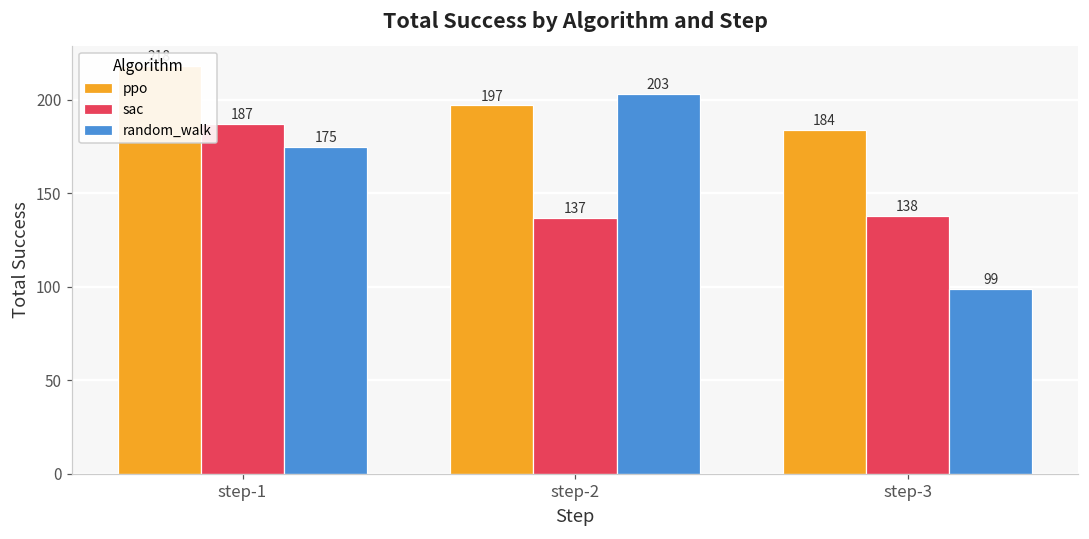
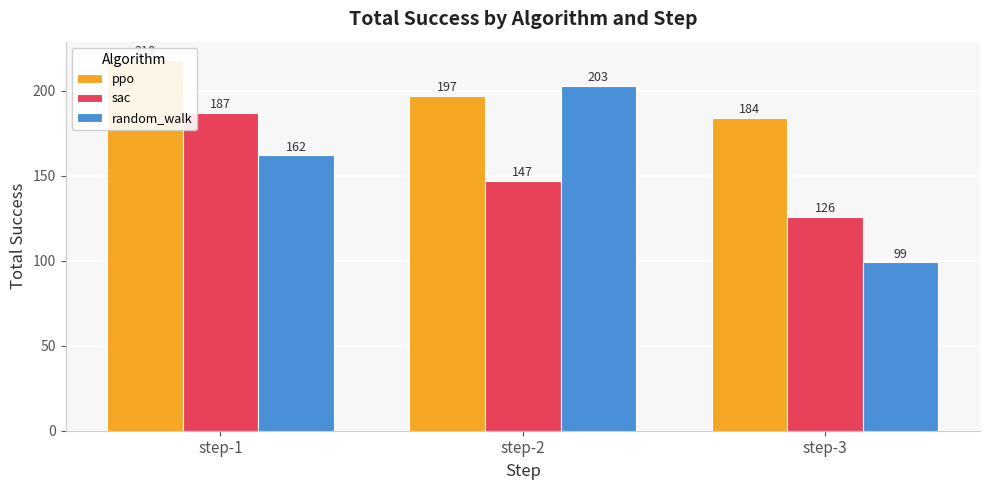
random_walk, step-1: 175 -> 162
sac, step-2: 137 -> 147
sac, step-3: 138 -> 126
